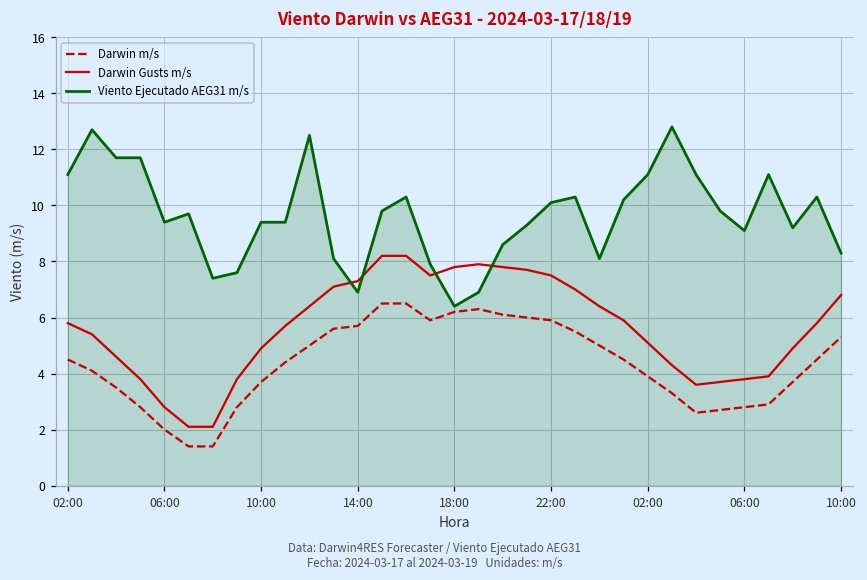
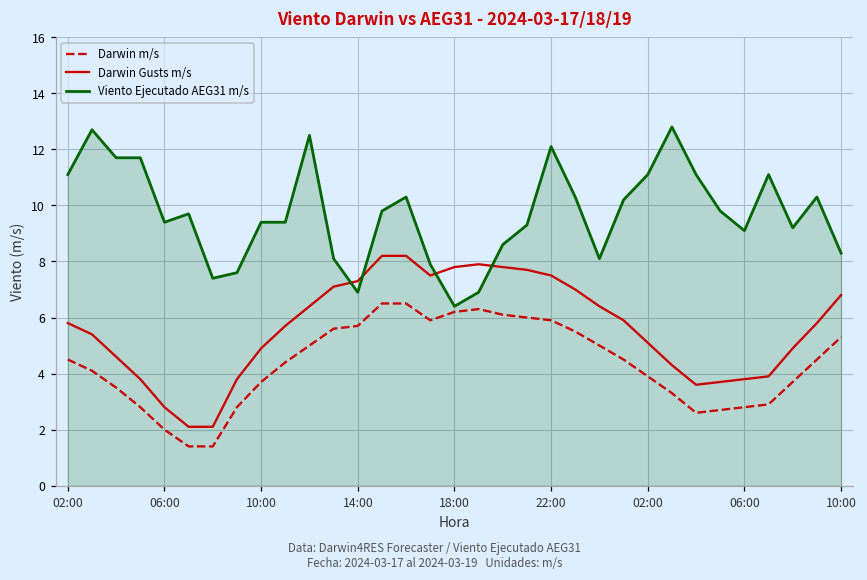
Viento Ejecutado AEG31 m/s, 22:00: 10.1 -> 12.1
